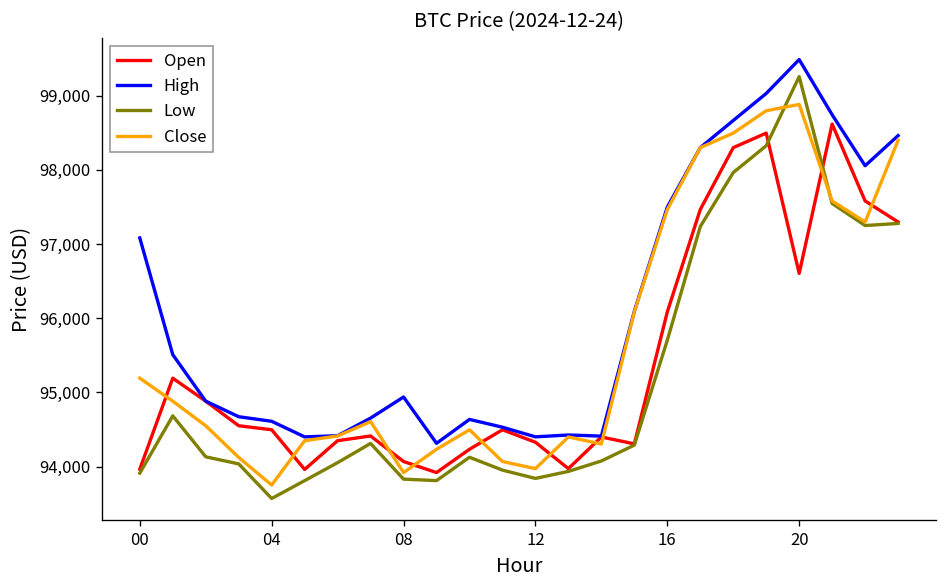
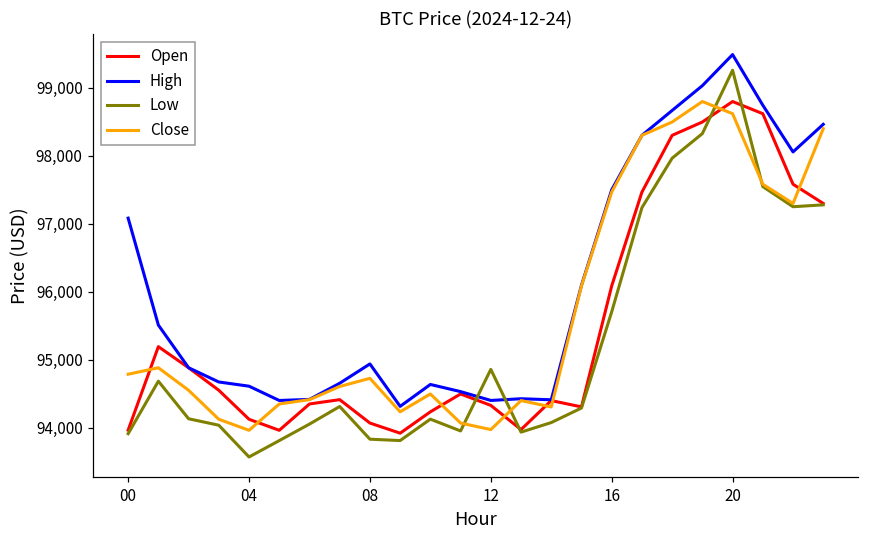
Close, 00: 95,200 -> 94,800
Open, 04: 94,500 -> 94,100
Close, 04: 93,800 -> 94,000
Close, 08: 93,900 -> 94,700
Low, 12: 93,800 -> 94,900
Open, 20: 96,600 -> 98,800
Close, 20: 98,900 -> 98,600
